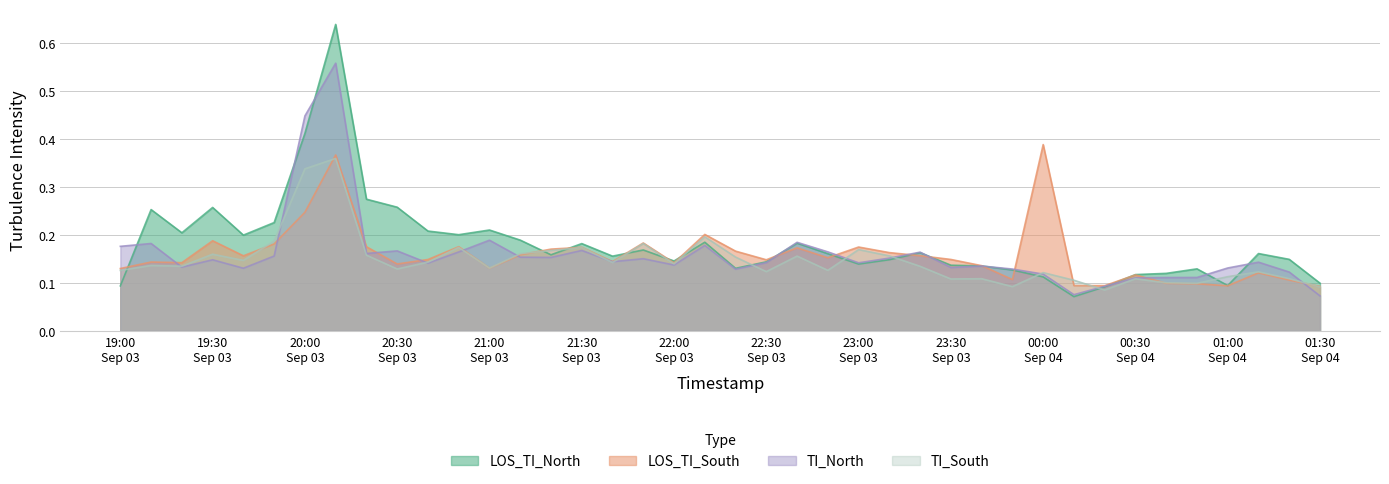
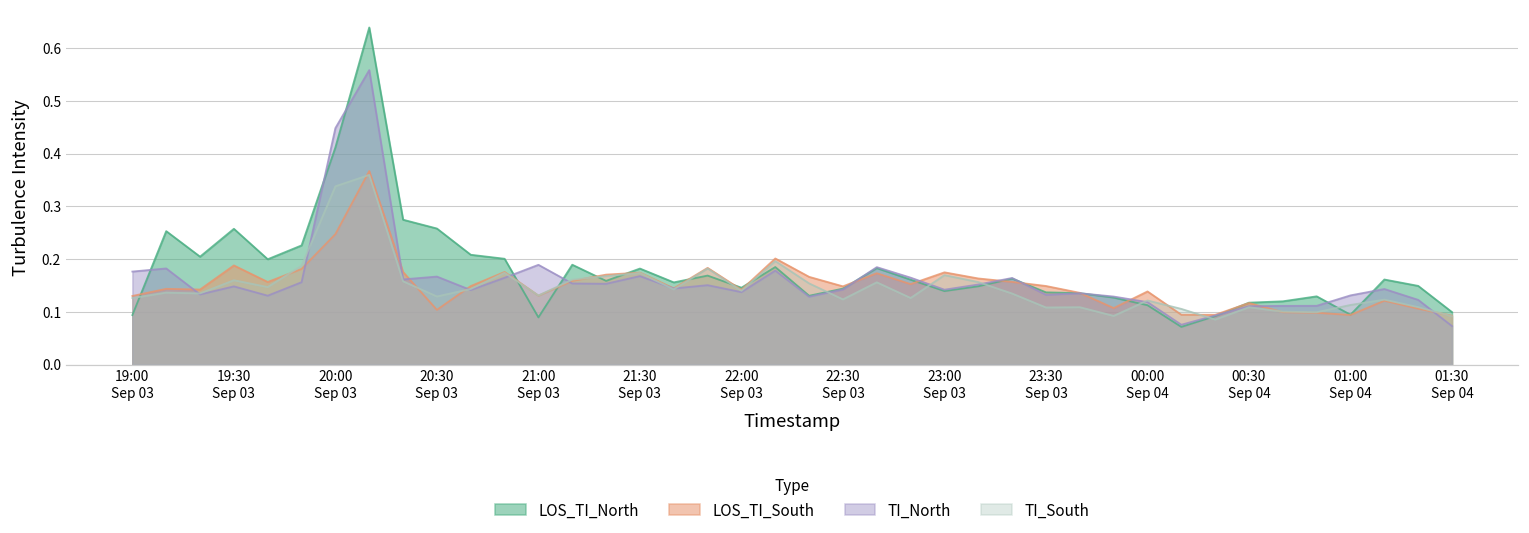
LOS_TI_South, 20:30 Sep 03: 0.14 -> 0.10
LOS_TI_North, 21:00 Sep 03: 0.21 -> 0.09
LOS_TI_South, 00:00 Sep 04: 0.39 -> 0.14
